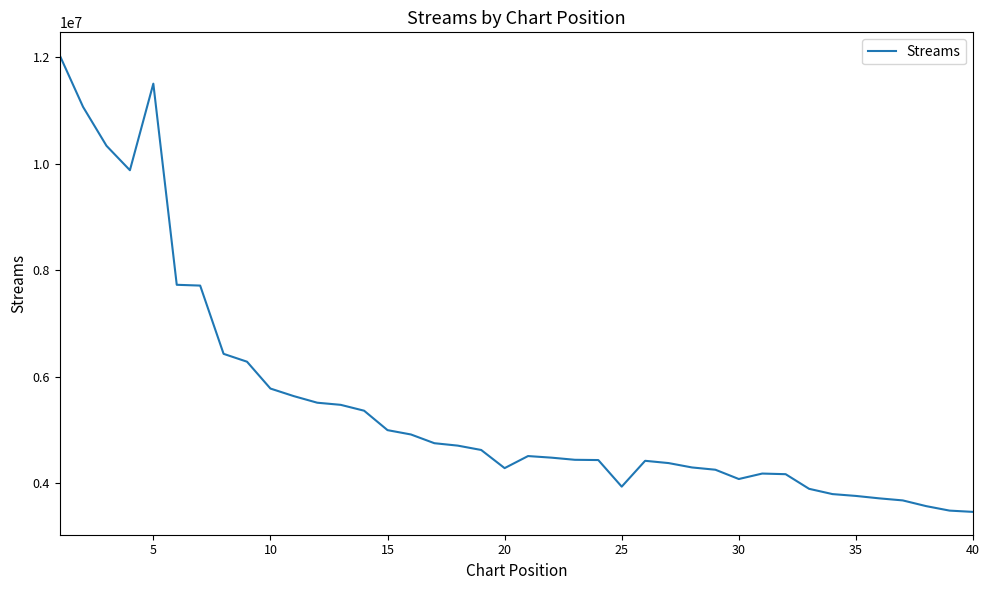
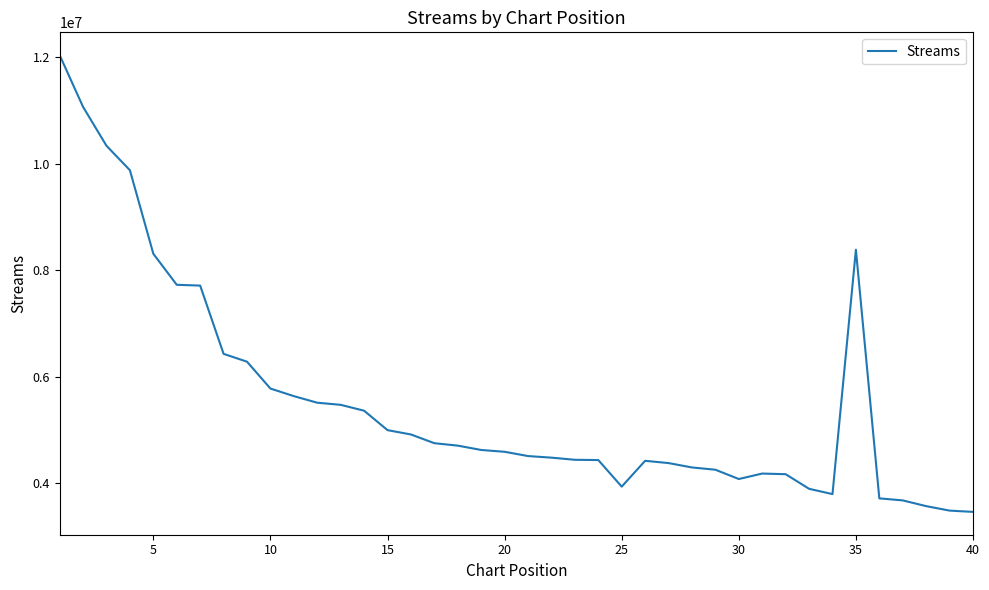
5: 11500000 -> 8300000
20: 4300000 -> 4600000
35: 3800000 -> 8400000
